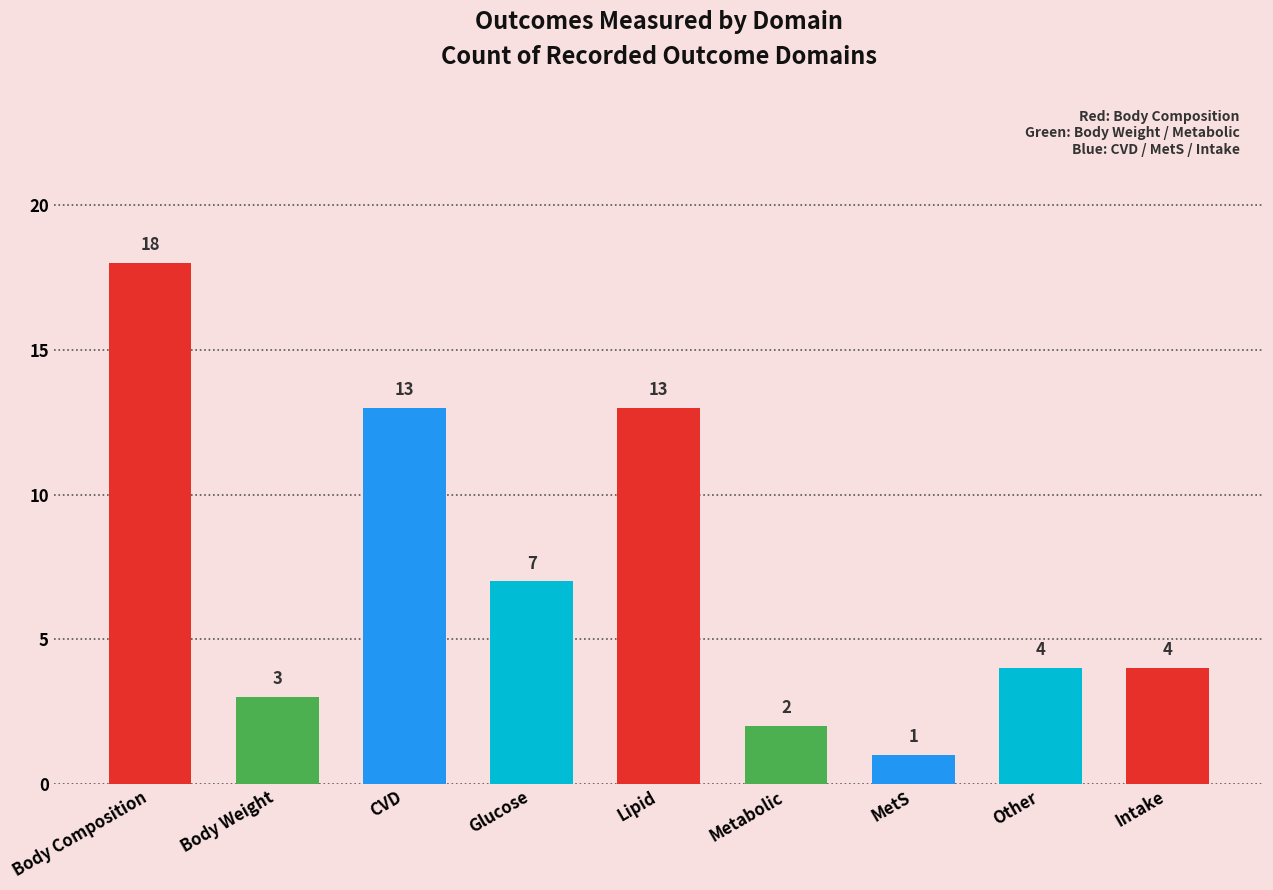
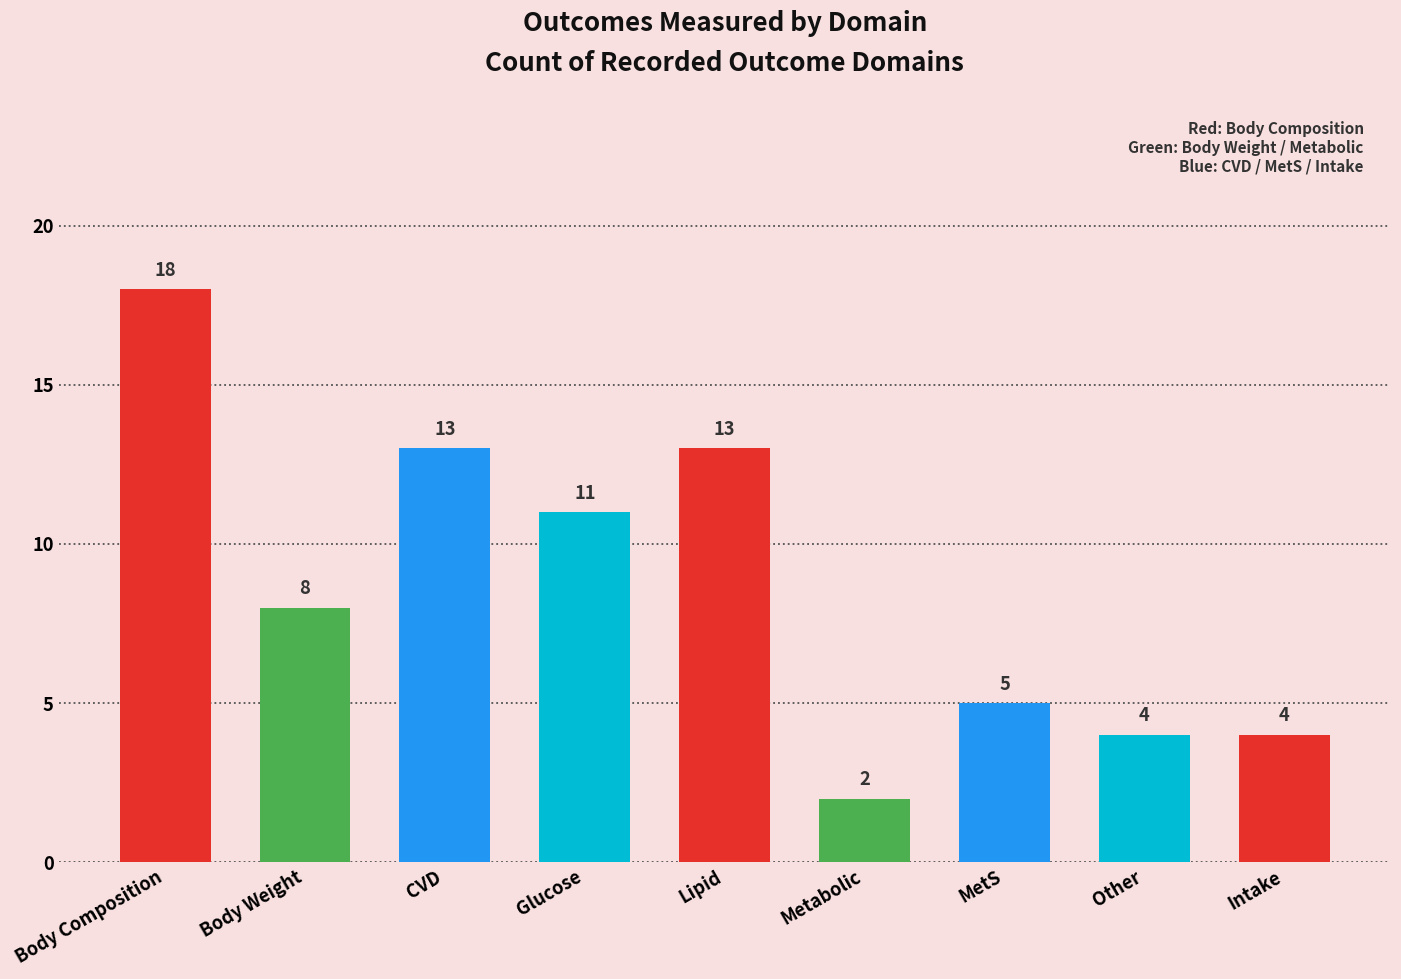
Body Weight: 3 -> 8
Glucose: 7 -> 11
MetS: 1 -> 5
